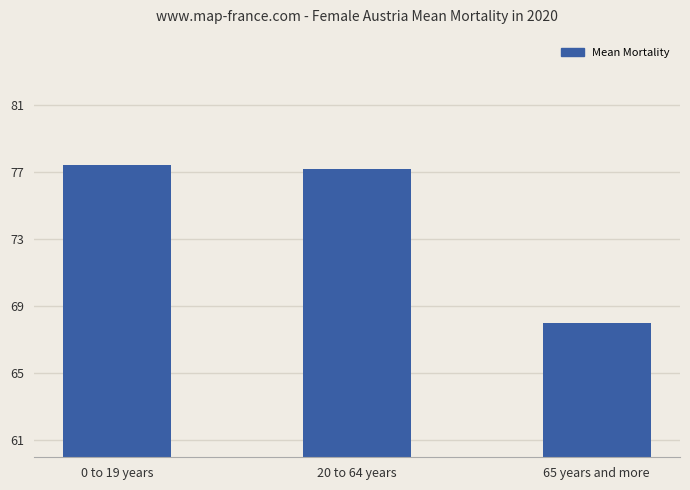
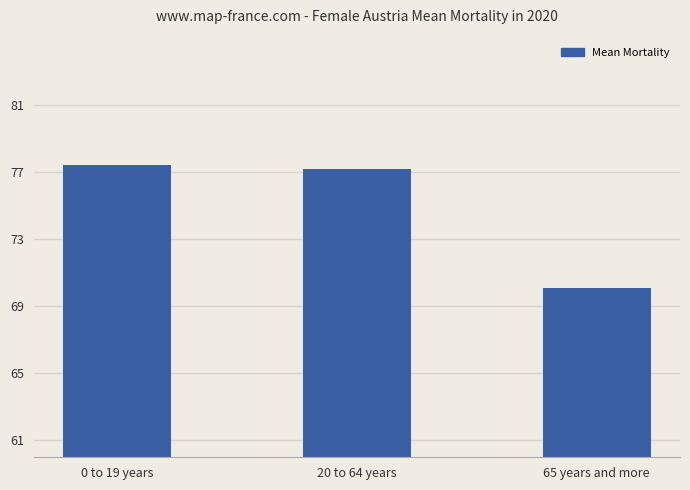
65 years and more: 68.0 -> 70.1
